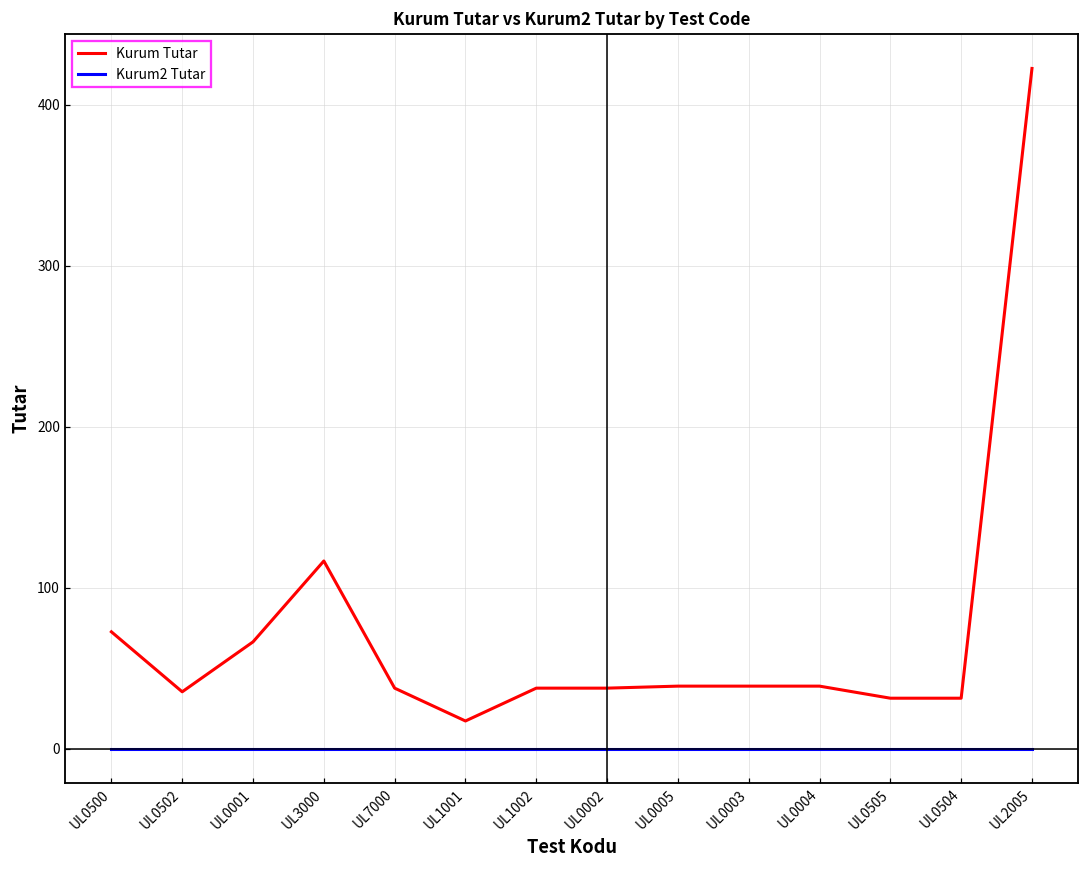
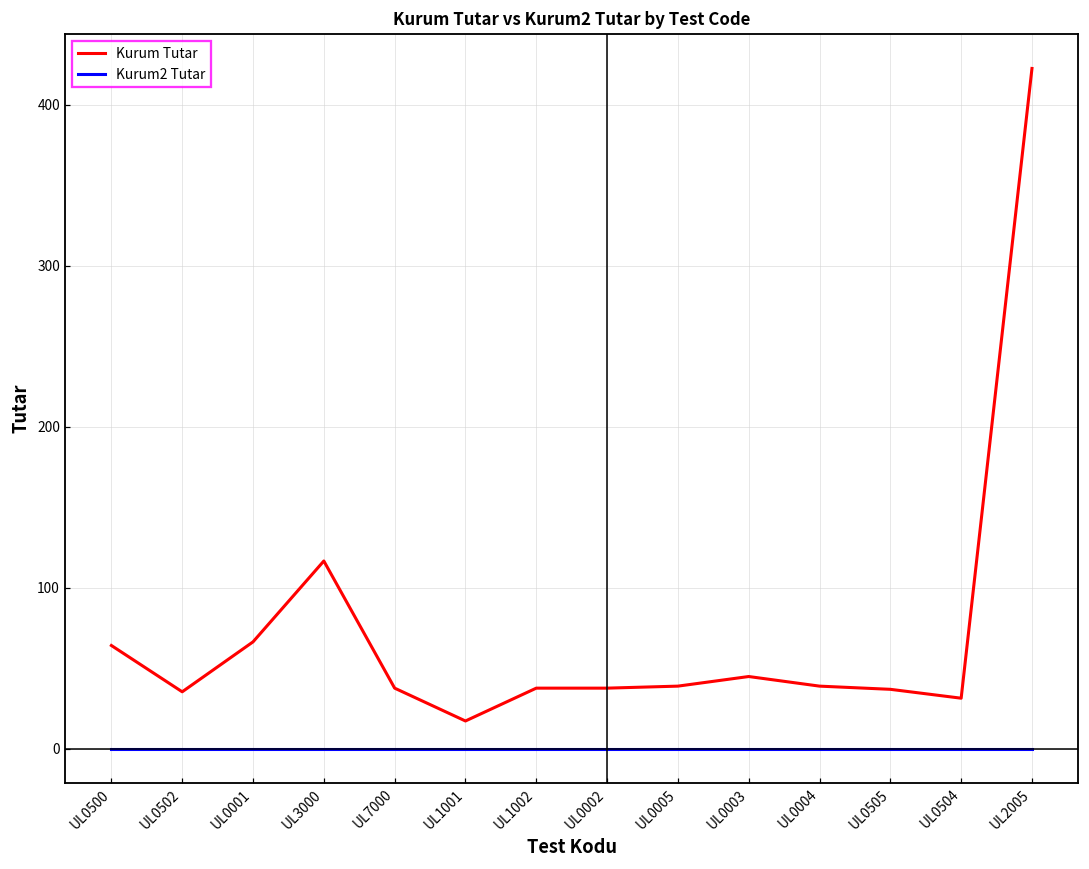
Kurum Tutar, UL0500: 73 -> 64
Kurum Tutar, UL0003: 39 -> 45
Kurum Tutar, UL0505: 31 -> 37
